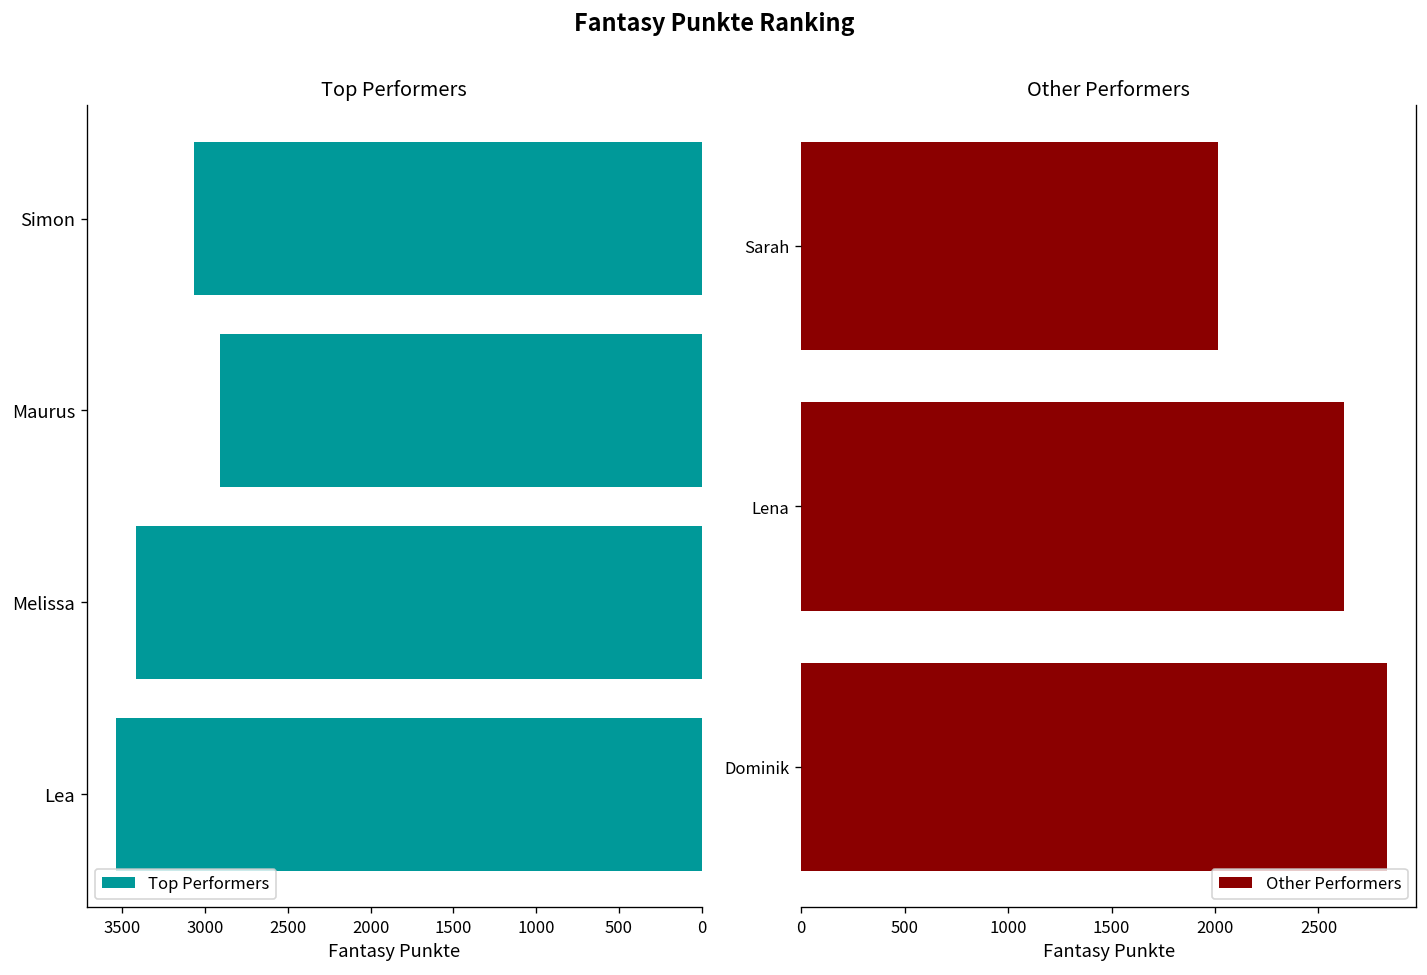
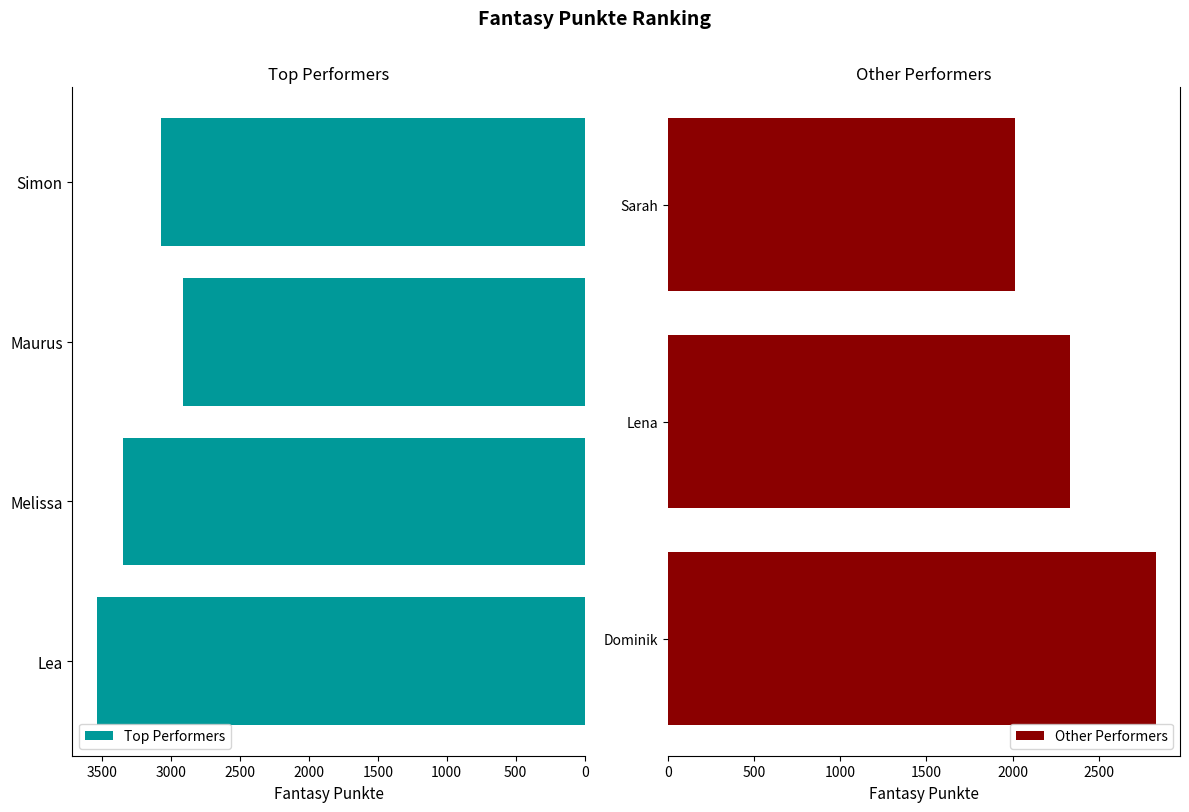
Top Performers, Melissa: 3420 -> 3350
Other Performers, Lena: 2620 -> 2340
